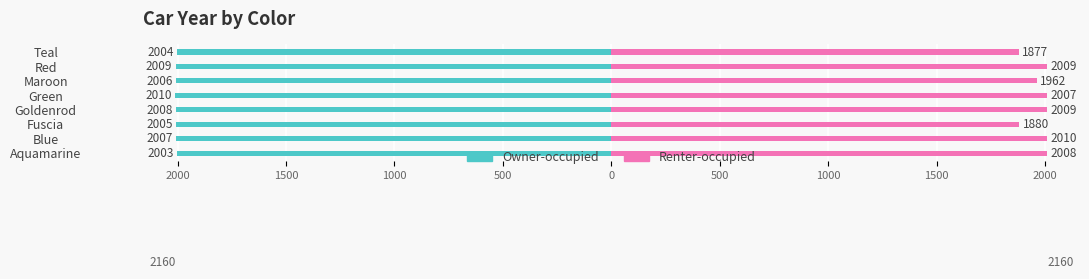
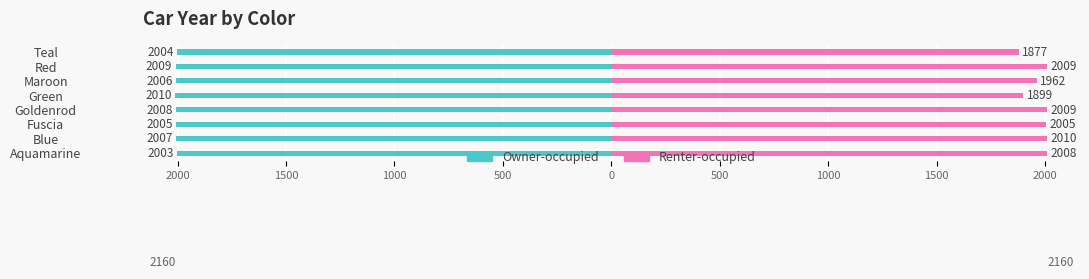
Renter-occupied, Green: 2007 -> 1899
Renter-occupied, Fuscia: 1880 -> 2005
